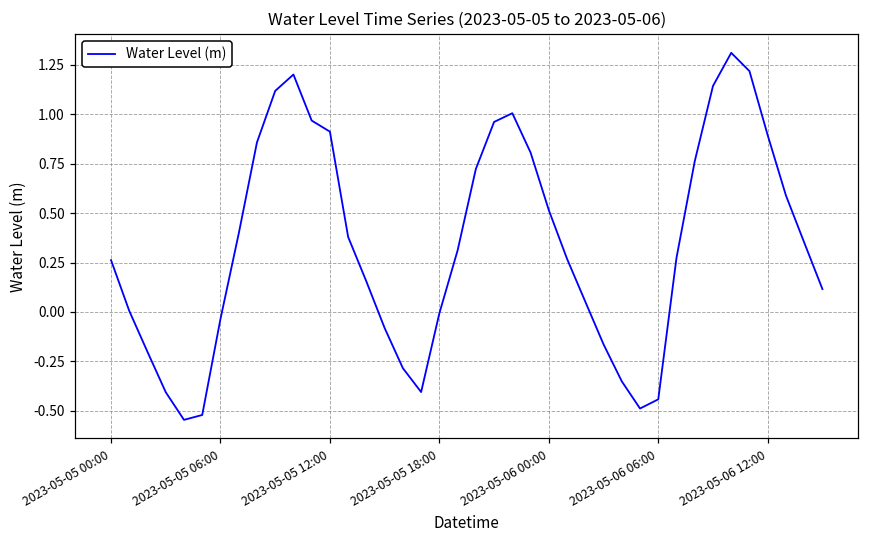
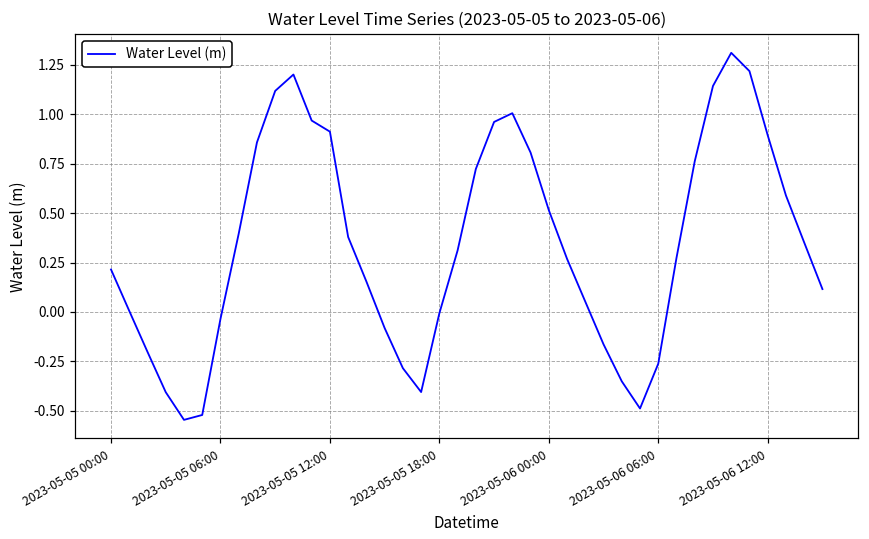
2023-05-05 00:00: 0.26 -> 0.21
2023-05-06 06:00: -0.44 -> -0.26
